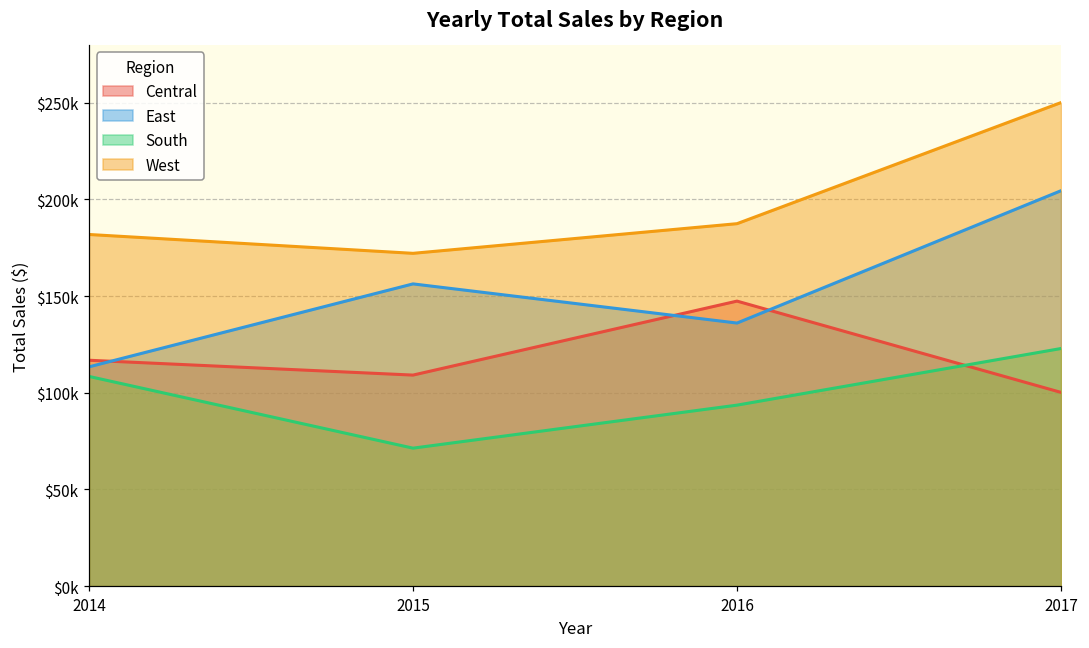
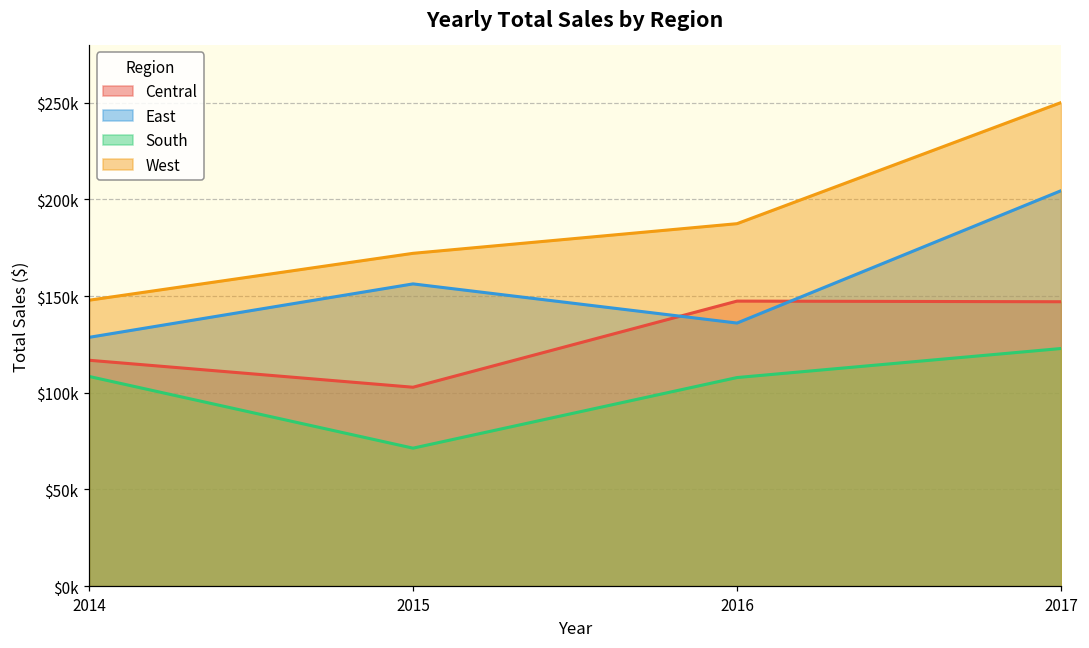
East, 2014: $113000 -> $129000
West, 2014: $182000 -> $148000
Central, 2015: $109000 -> $103000
South, 2016: $94000 -> $108000
Central, 2017: $100000 -> $147000
